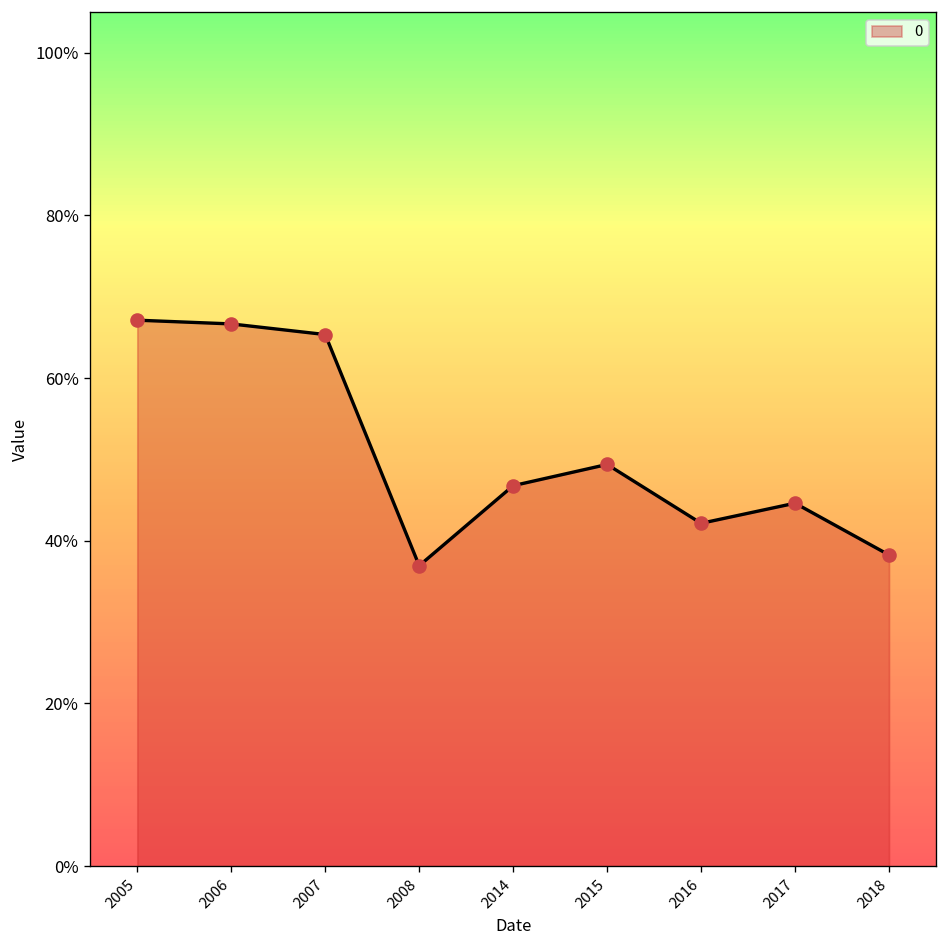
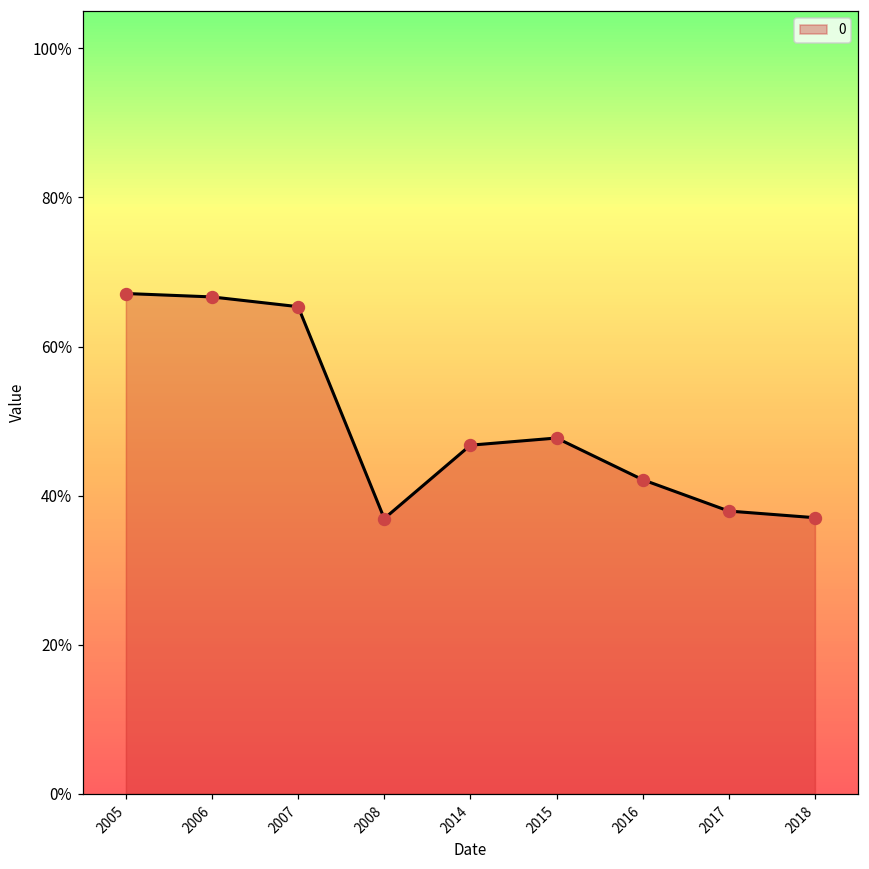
2015: 49% -> 48%
2017: 45% -> 38%
2018: 38% -> 37%
